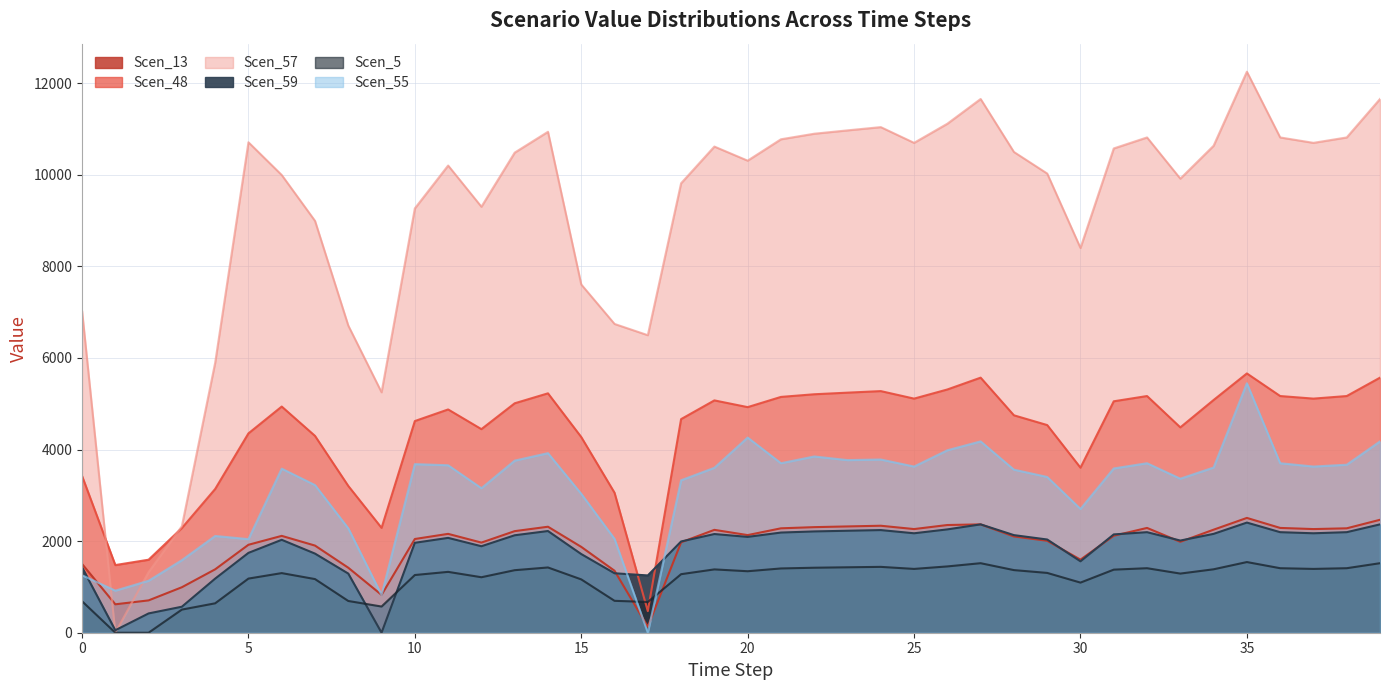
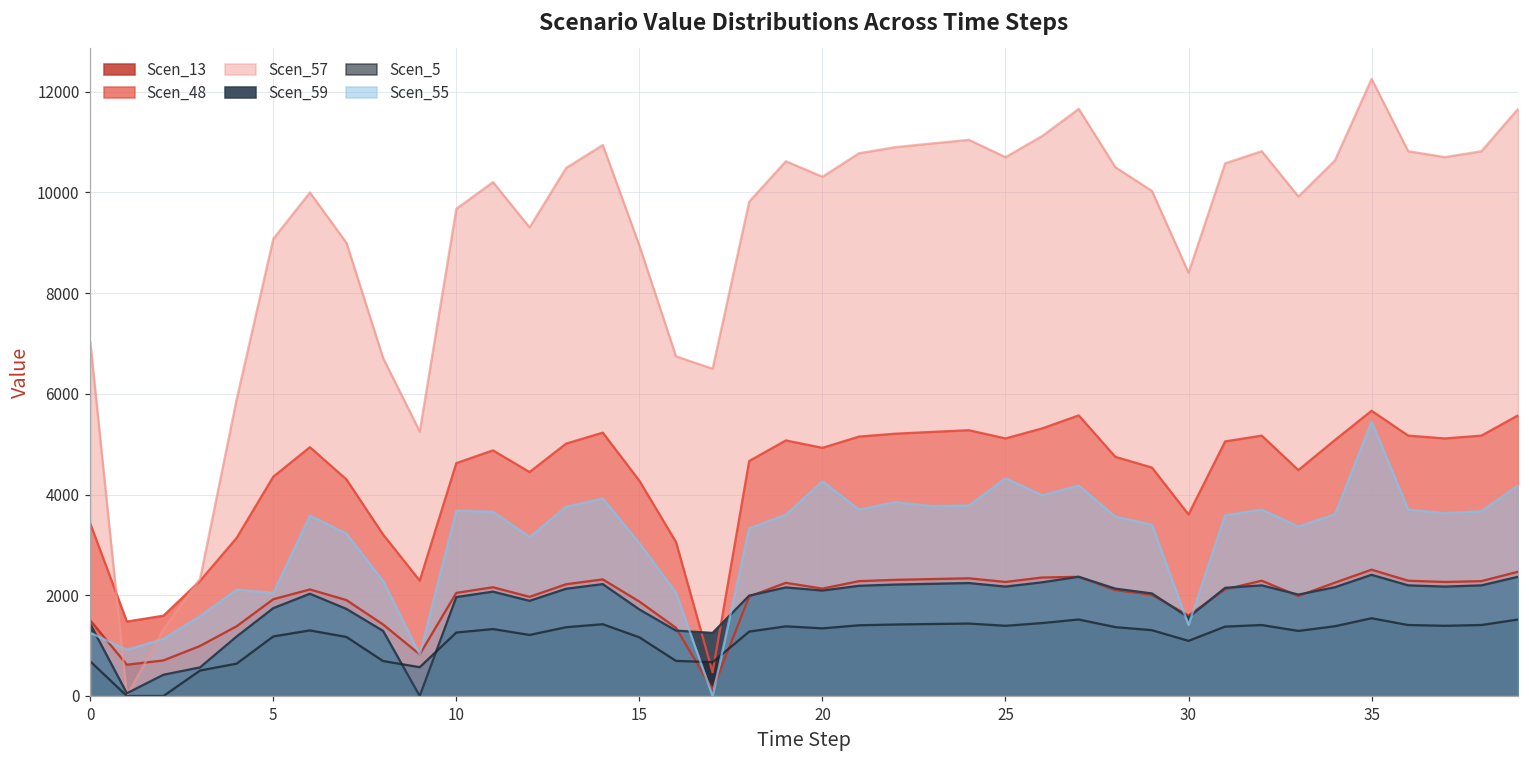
Scen_57, 5: 10700 -> 9100
Scen_57, 10: 9300 -> 9700
Scen_57, 15: 7600 -> 8900
Scen_55, 25: 3600 -> 4300
Scen_55, 30: 2700 -> 1400
